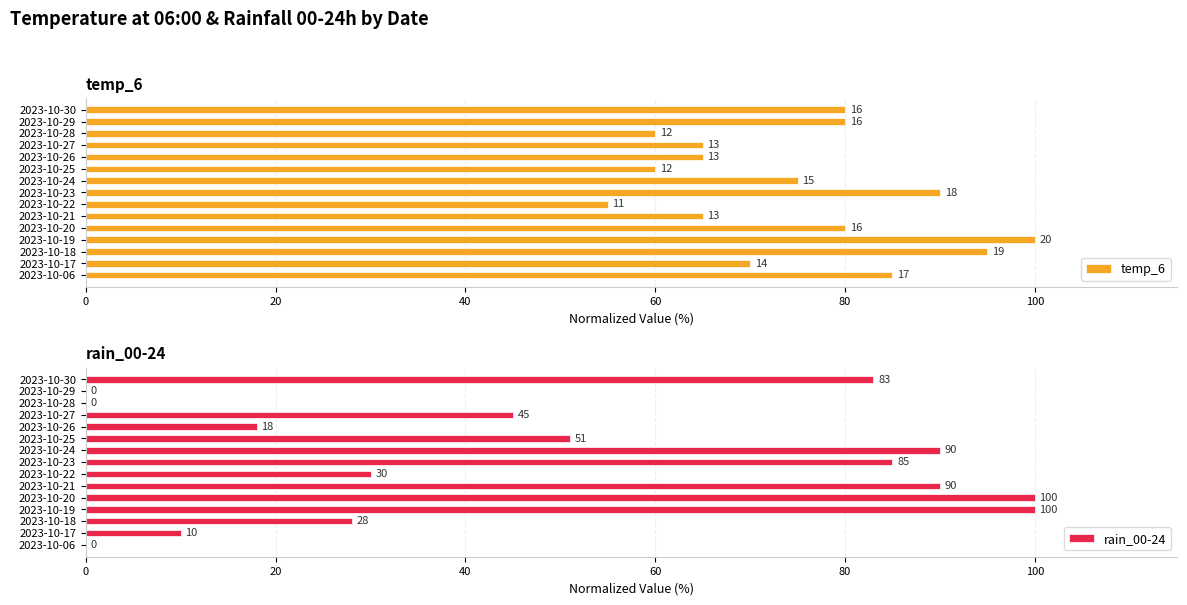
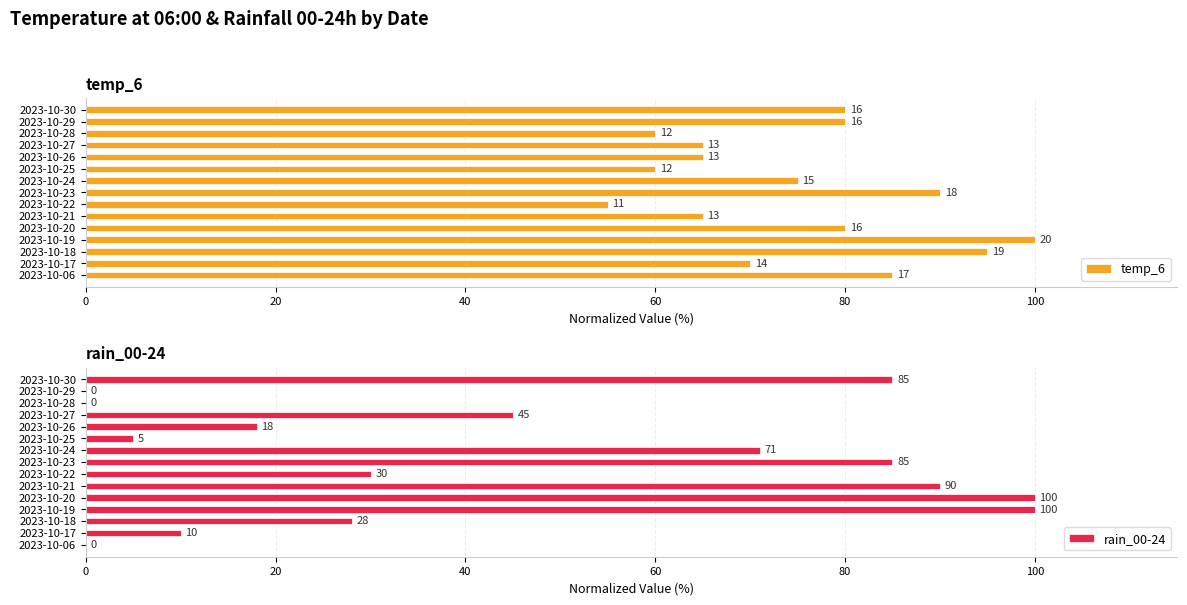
rain_00-24, 2023-10-30: 83 -> 85
rain_00-24, 2023-10-25: 51 -> 5
rain_00-24, 2023-10-24: 90 -> 71
